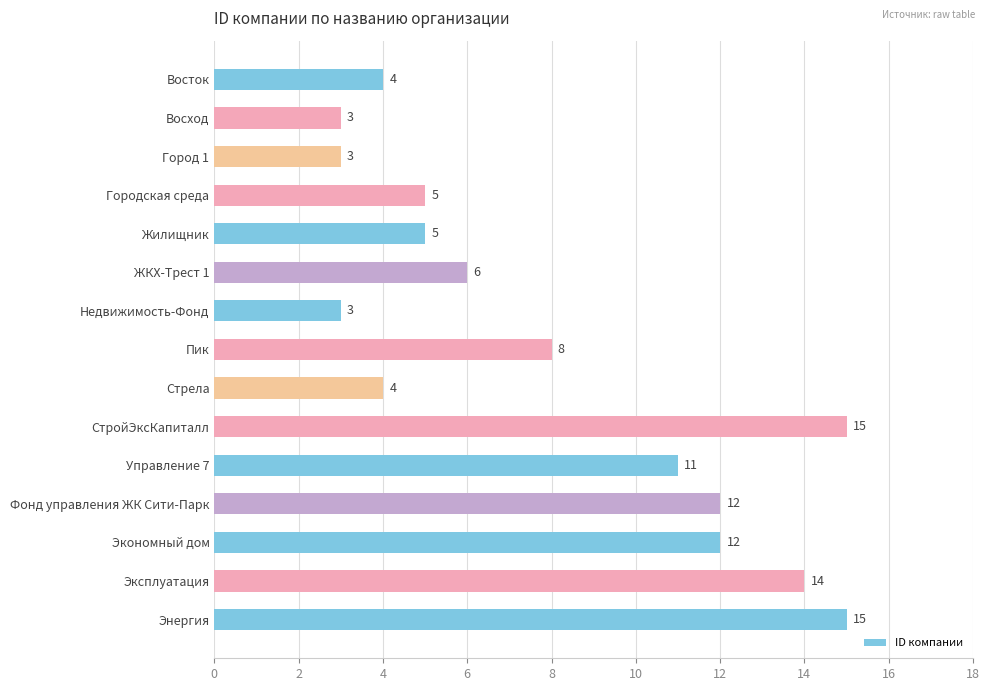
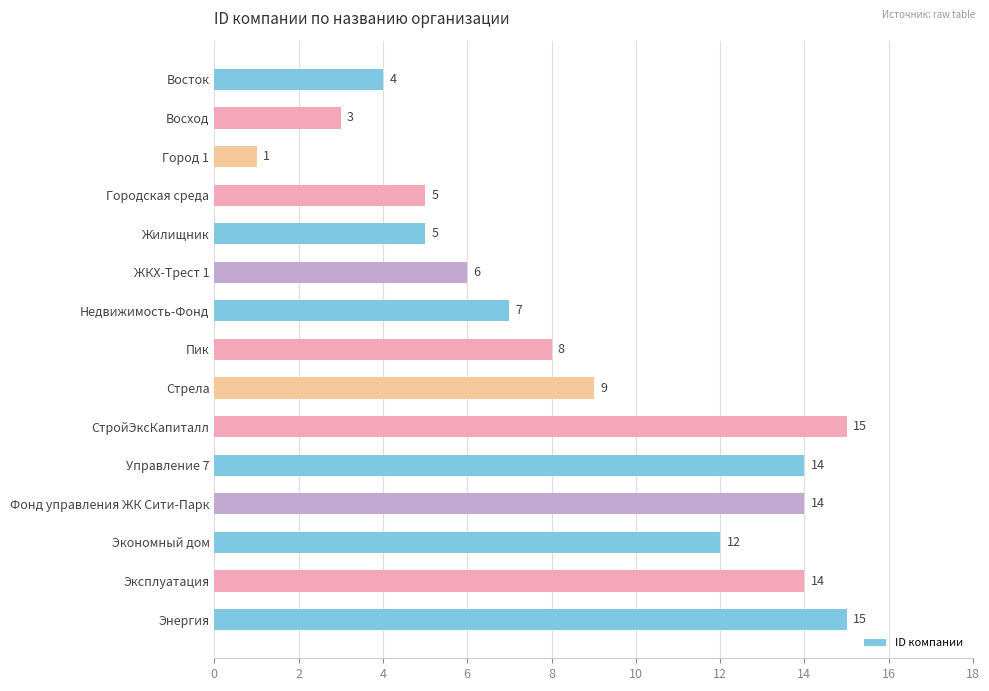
Город 1: 3 -> 1
Недвижимость-Фонд: 3 -> 7
Стрела: 4 -> 9
Управление 7: 11 -> 14
Фонд управления ЖК Сити-Парк: 12 -> 14
